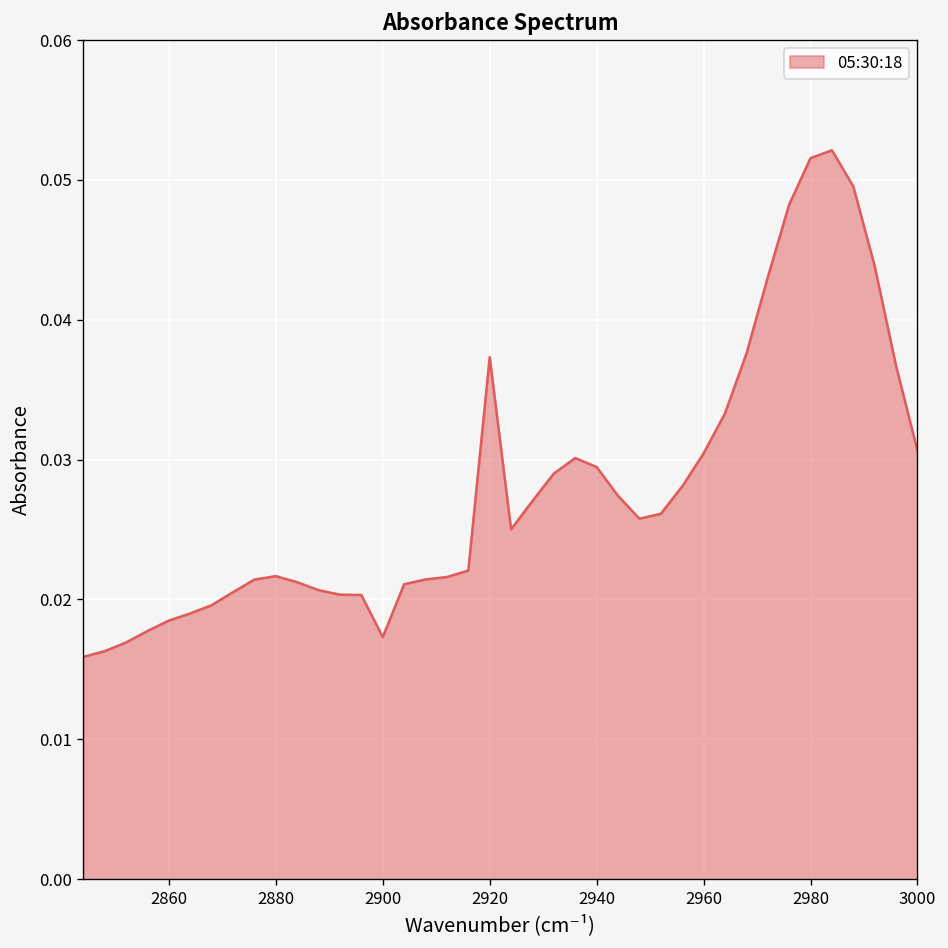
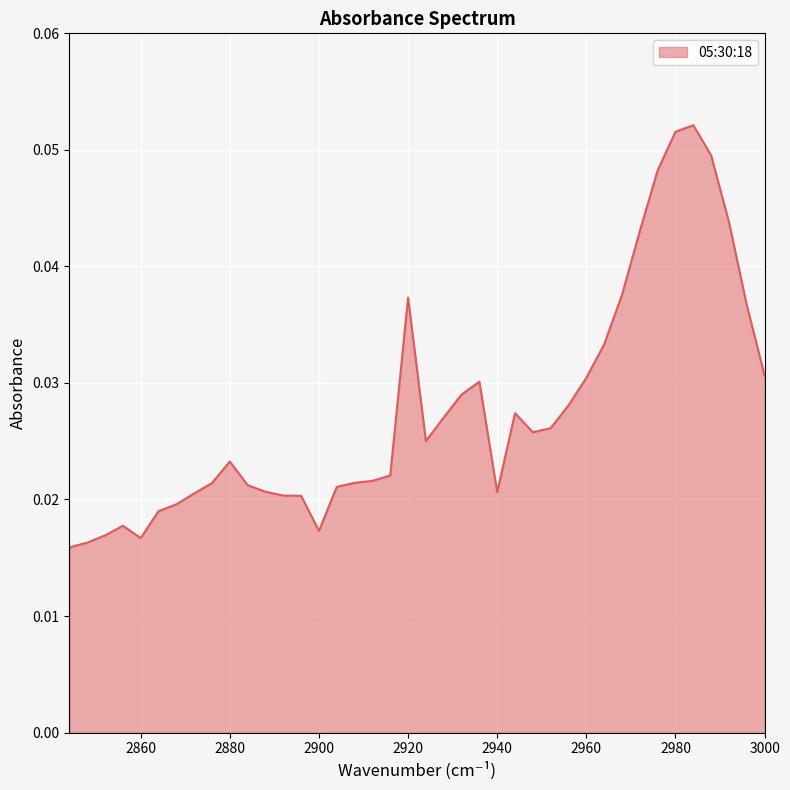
2860: 0.0185 -> 0.0167
2880: 0.0217 -> 0.0233
2940: 0.0295 -> 0.0206
